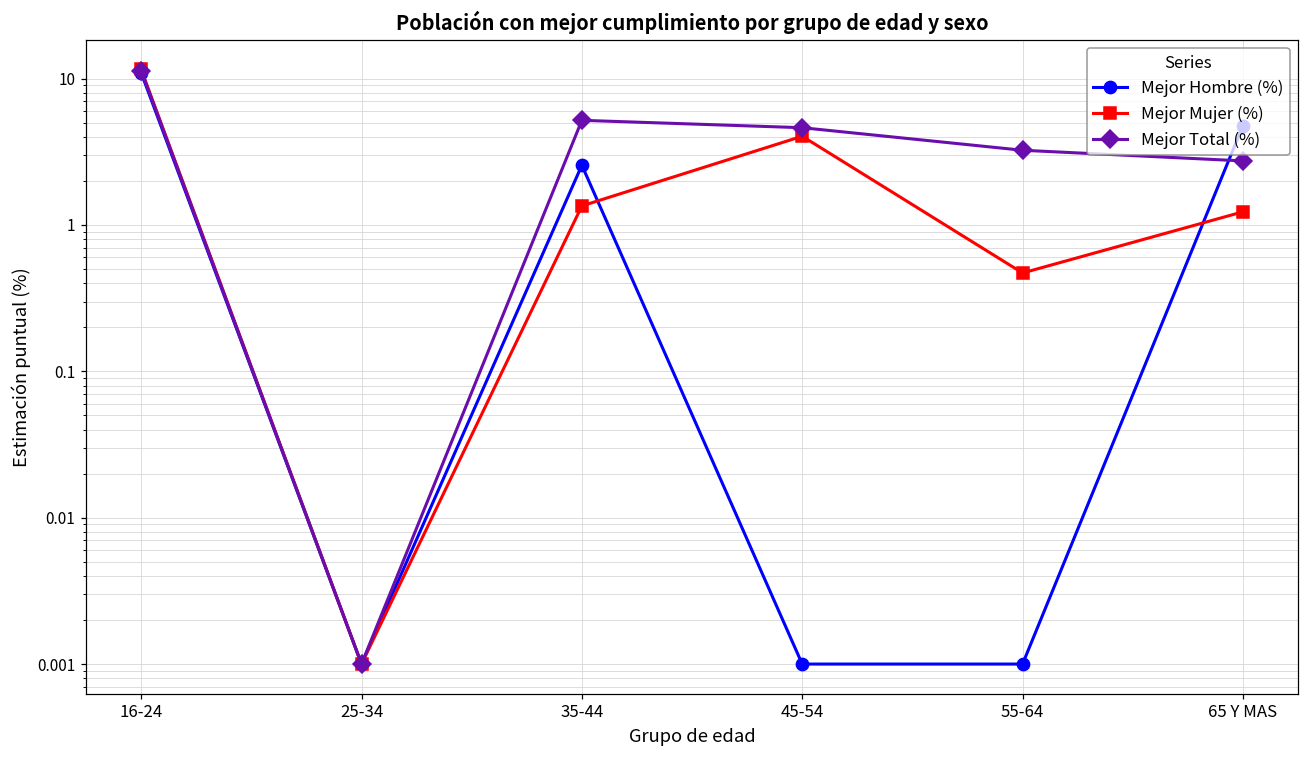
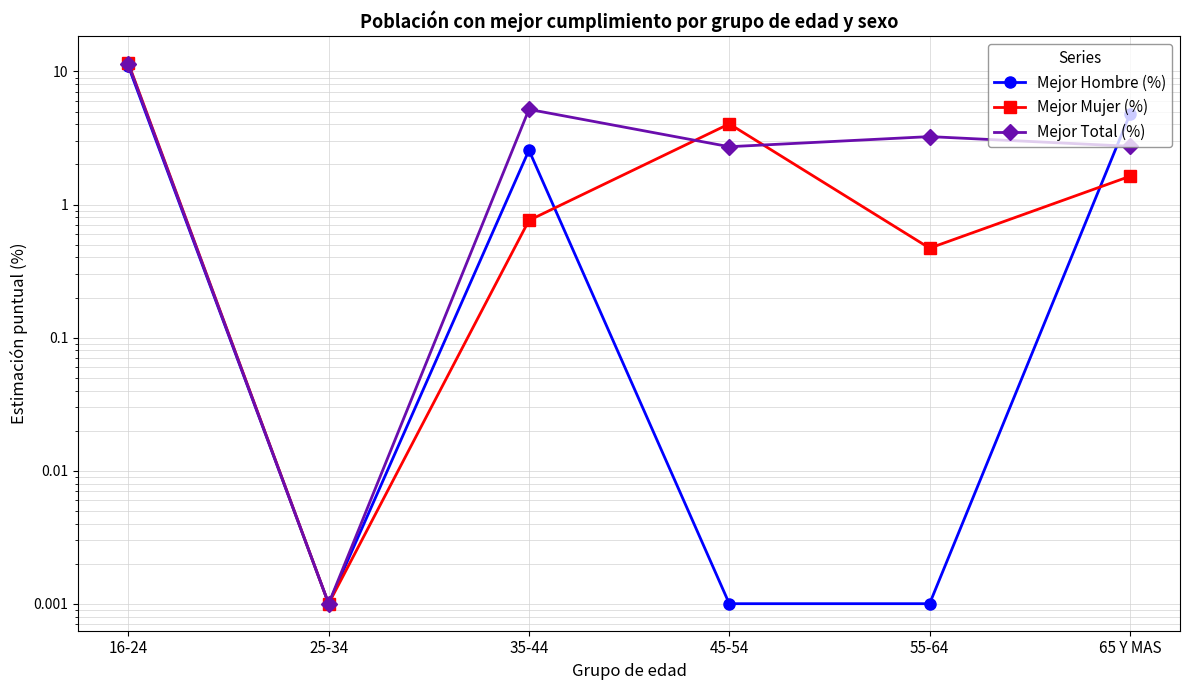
Mejor Mujer (%), 35-44: 1.4 -> 0.8
Mejor Total (%), 45-54: 4.6 -> 2.7
Mejor Mujer (%), 65 Y MAS: 1.2 -> 1.6
